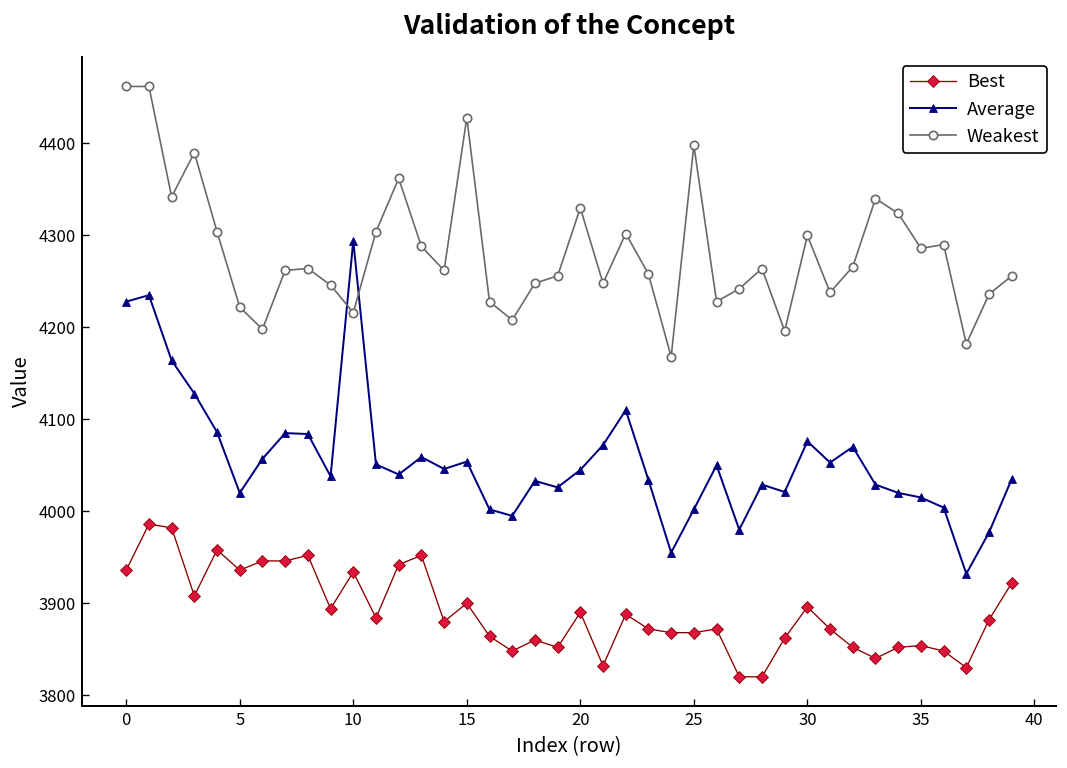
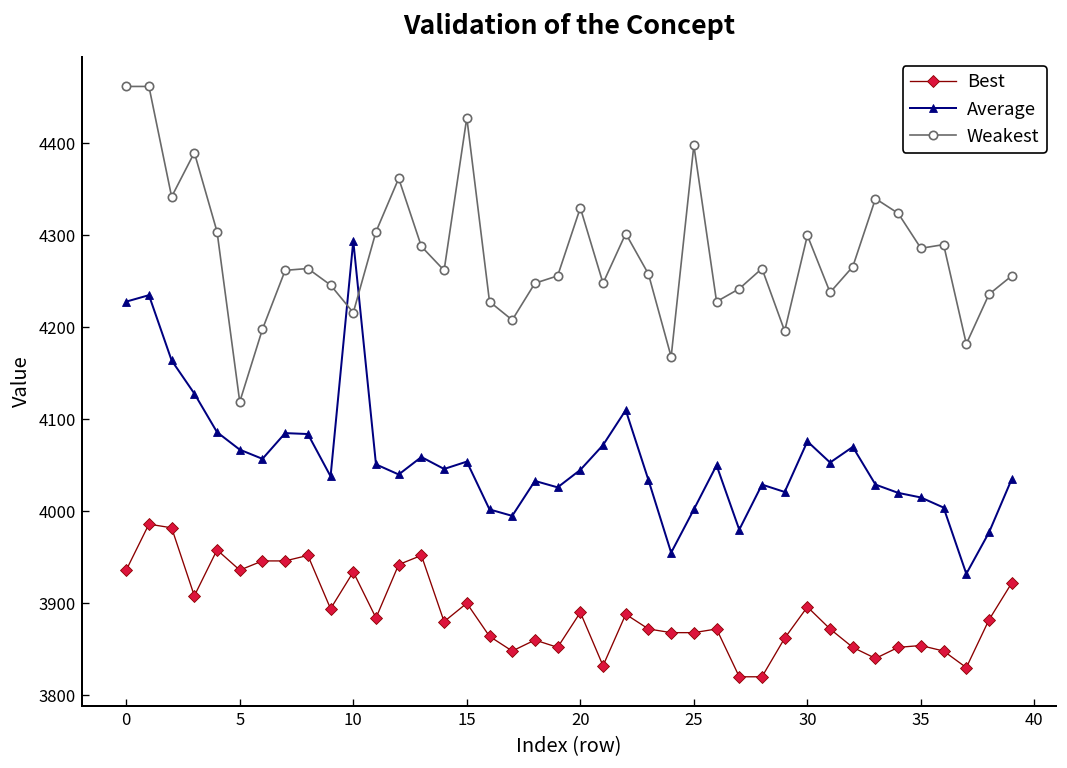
Average, 5: 4020 -> 4070
Weakest, 5: 4220 -> 4120
